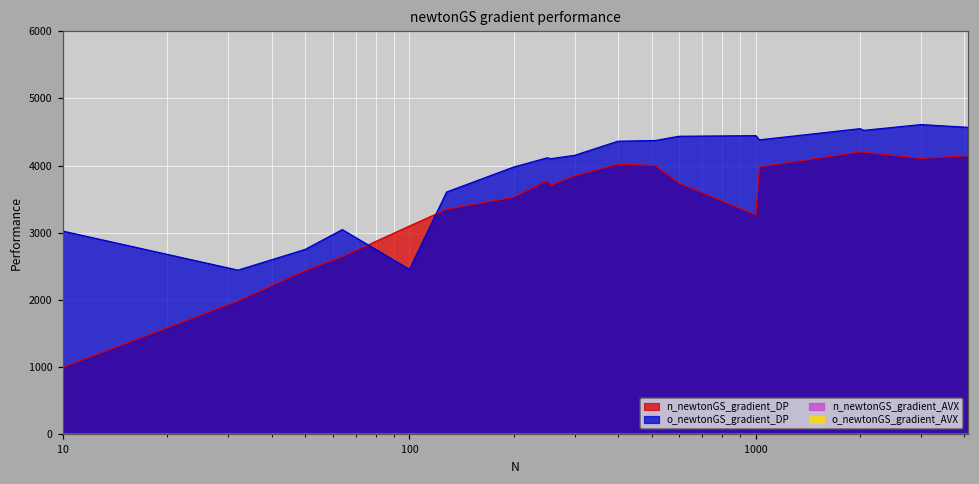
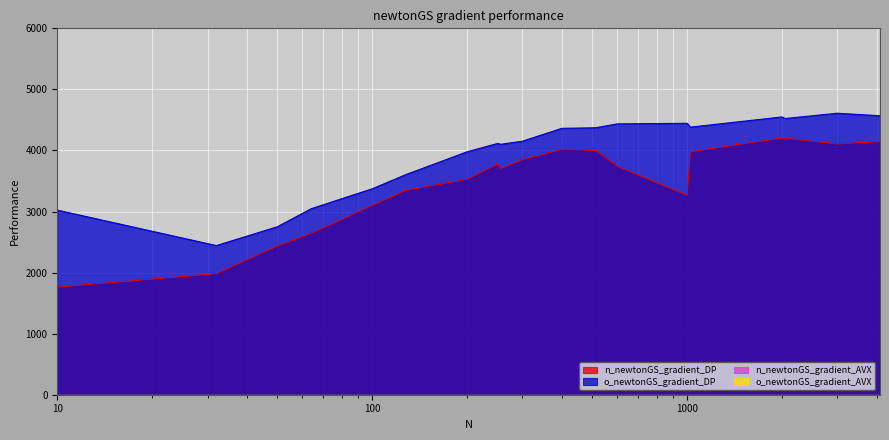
n_newtonGS_gradient_DP, 10: 1000 -> 1800
o_newtonGS_gradient_DP, 100: 2500 -> 3400
